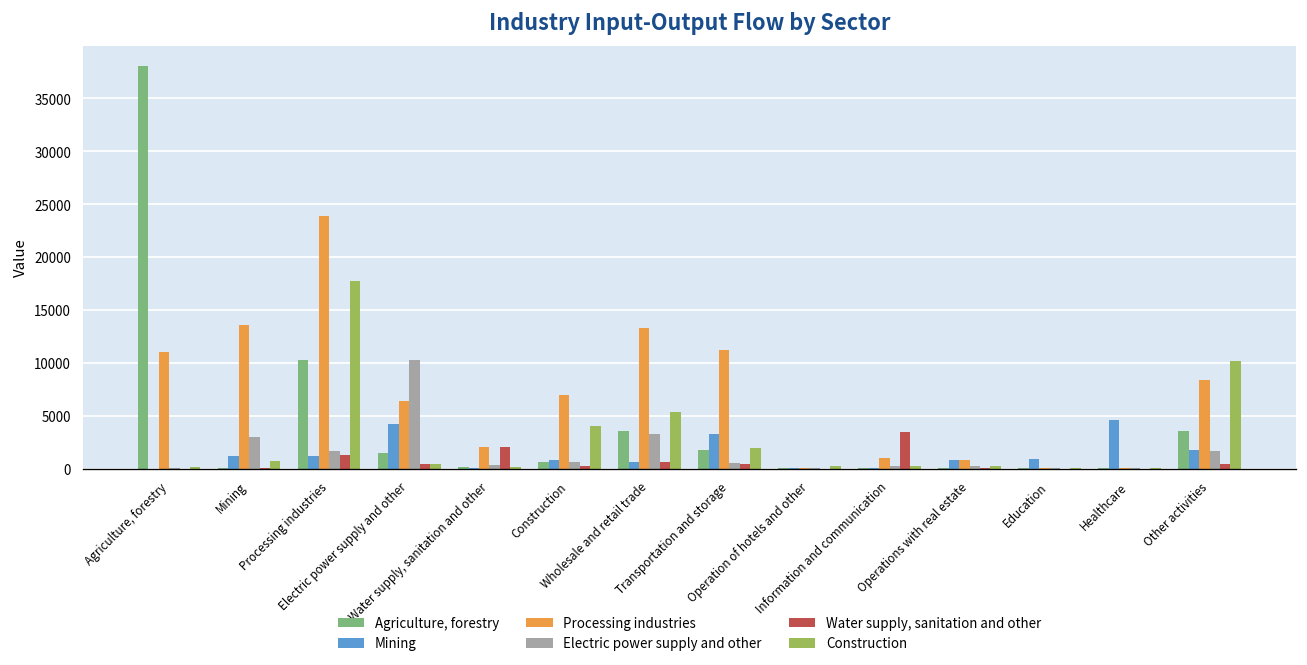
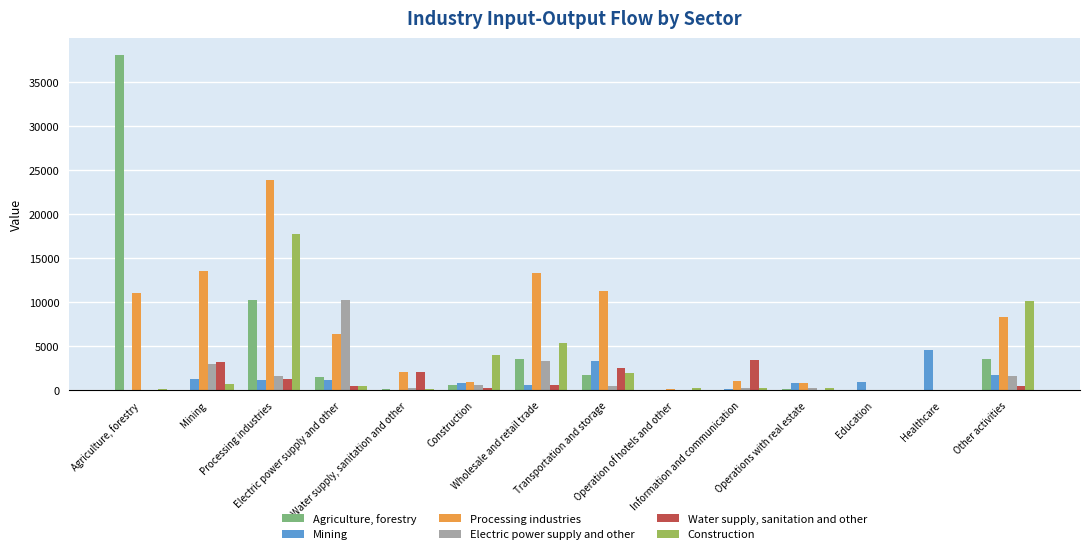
Water supply, sanitation and other, Mining: 0 -> 3000
Mining, Electric power supply and other: 4000 -> 1000
Processing industries, Construction: 7000 -> 1000
Water supply, sanitation and other, Transportation and storage: 0 -> 3000
